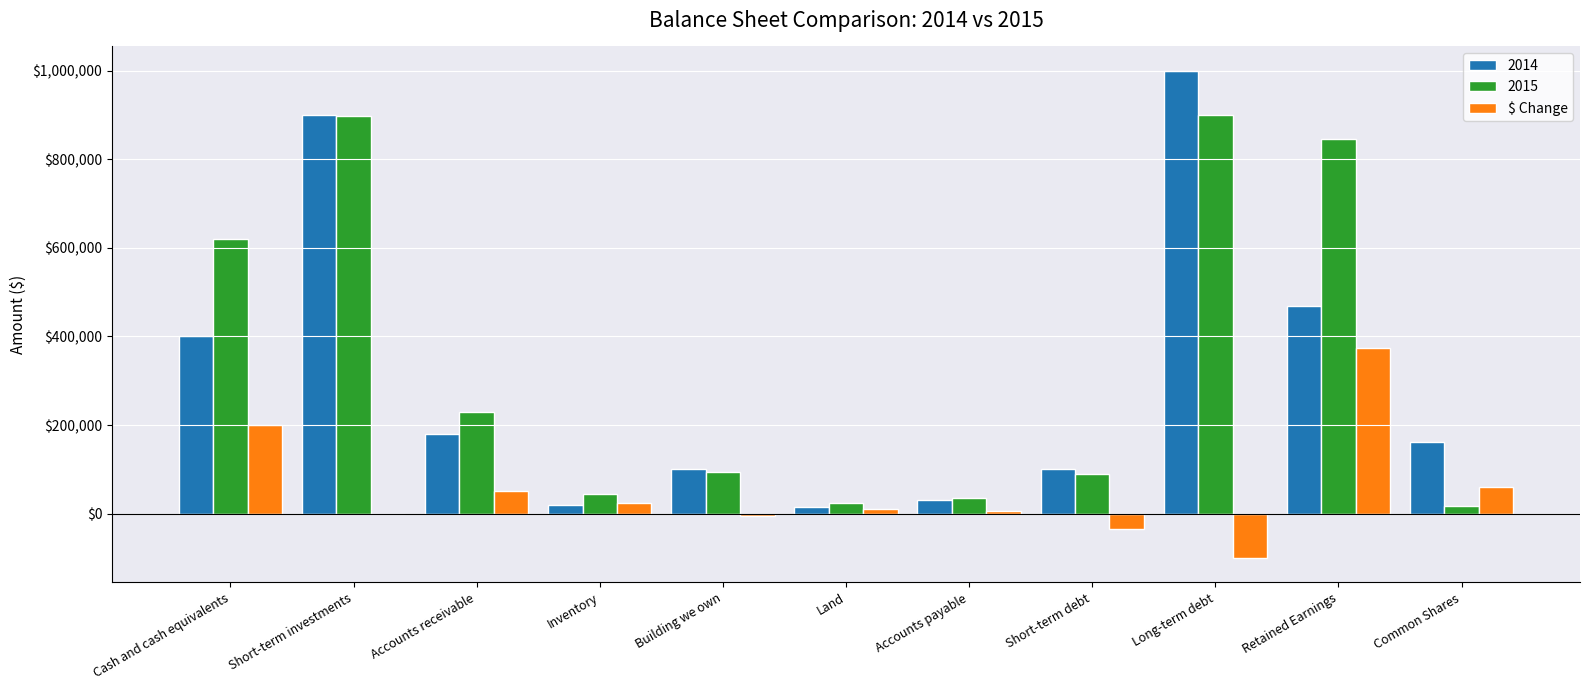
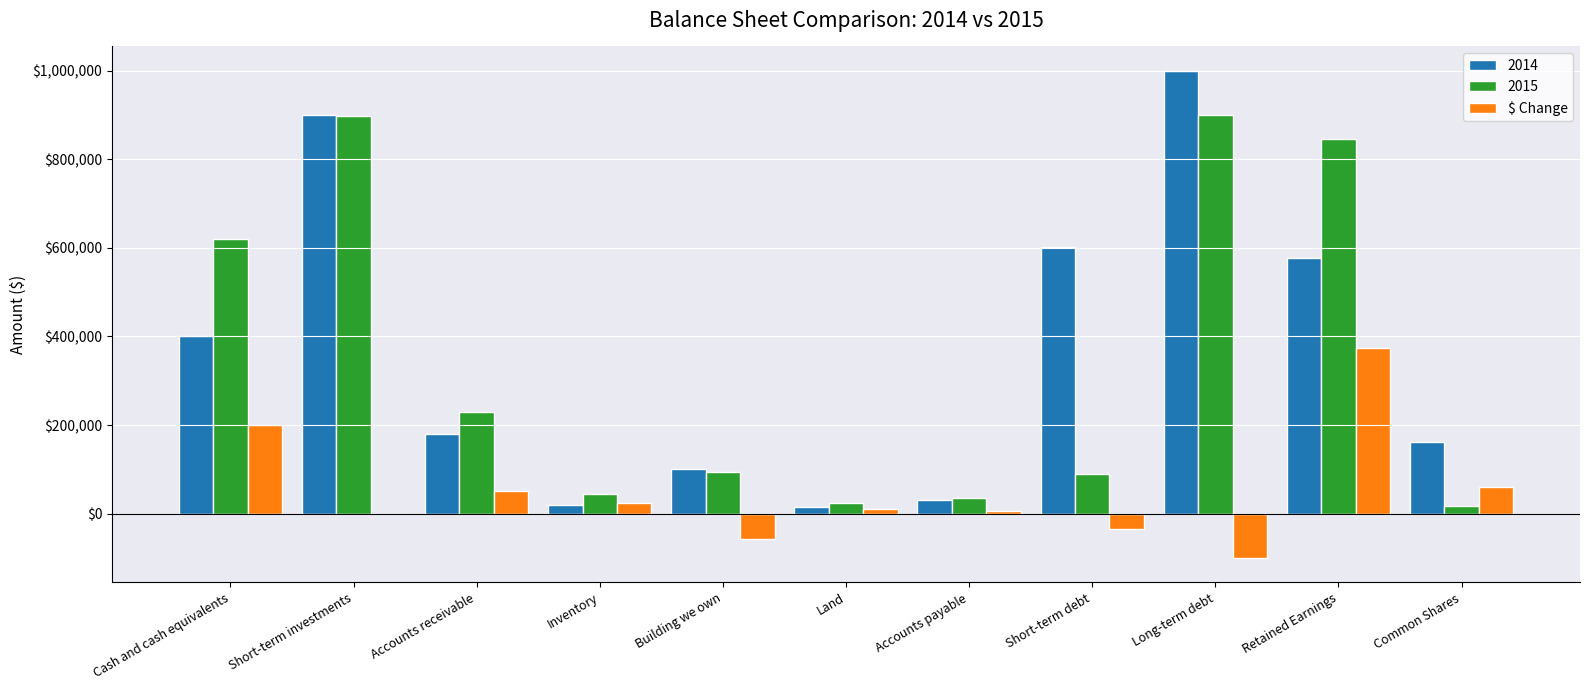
$ Change, Building we own: $-10,000 -> $-60,000
2014, Short-term debt: $100,000 -> $600,000
2014, Retained Earnings: $470,000 -> $580,000
